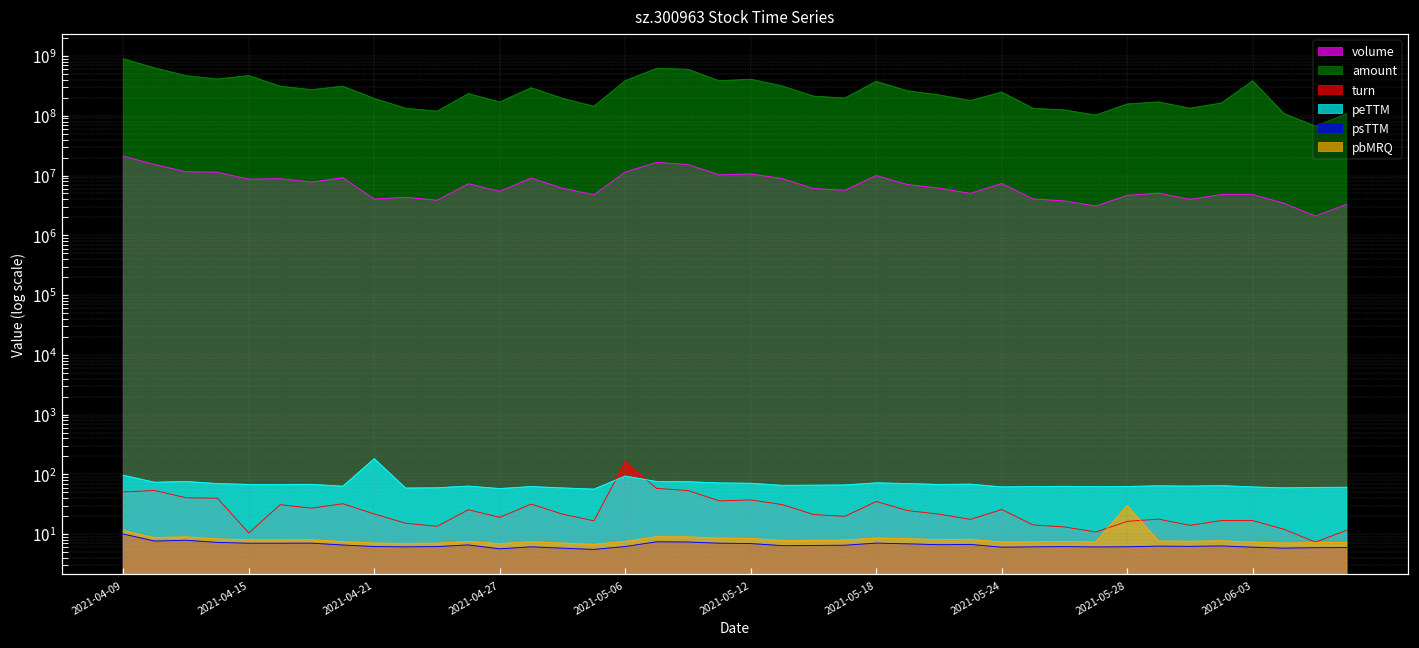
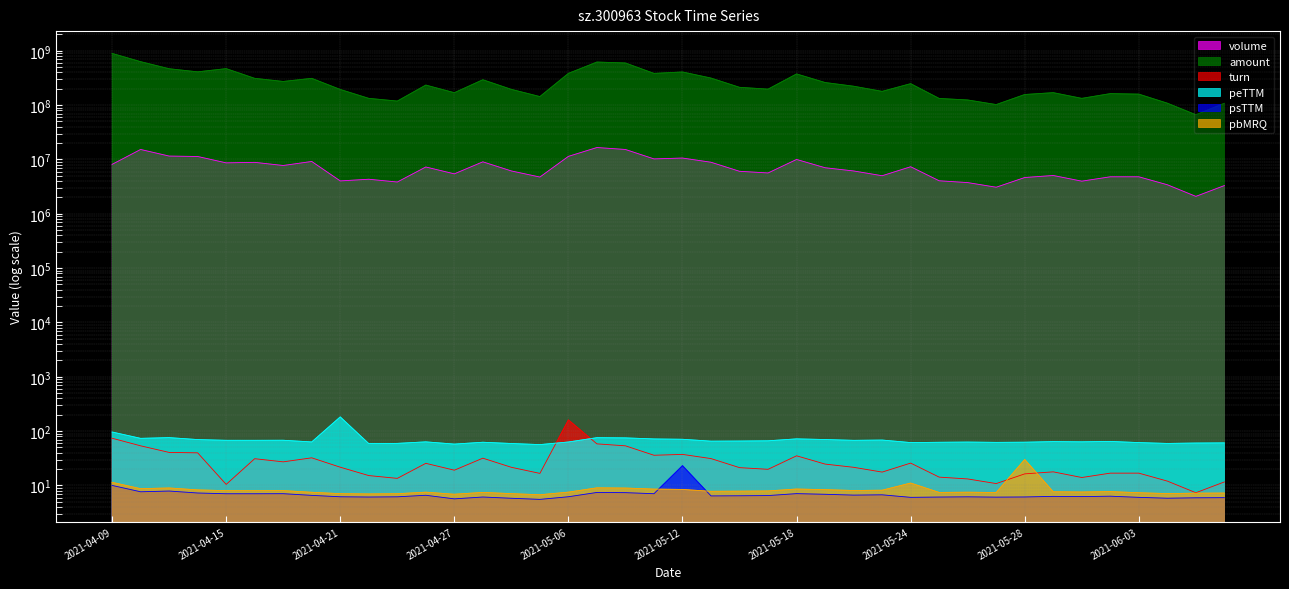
volume, 2021-04-09: 21000000 -> 8000000
turn, 2021-04-09: 50 -> 70
peTTM, 2021-05-06: 90 -> 60
psTTM, 2021-05-12: 7 -> 23
pbMRQ, 2021-05-24: 7 -> 11
amount, 2021-06-03: 400000000 -> 160000000
